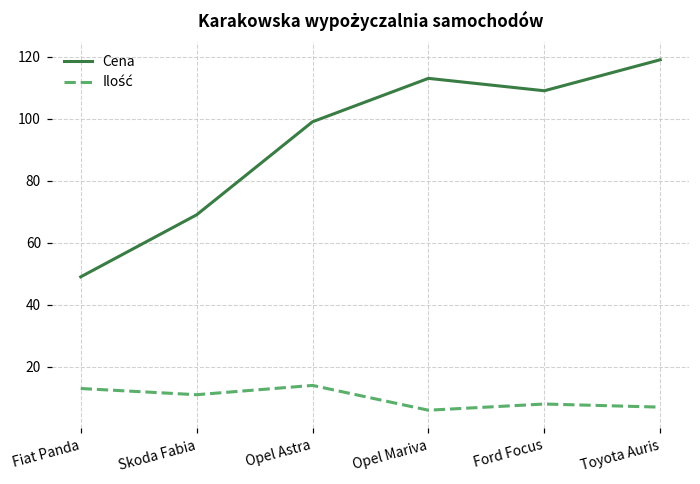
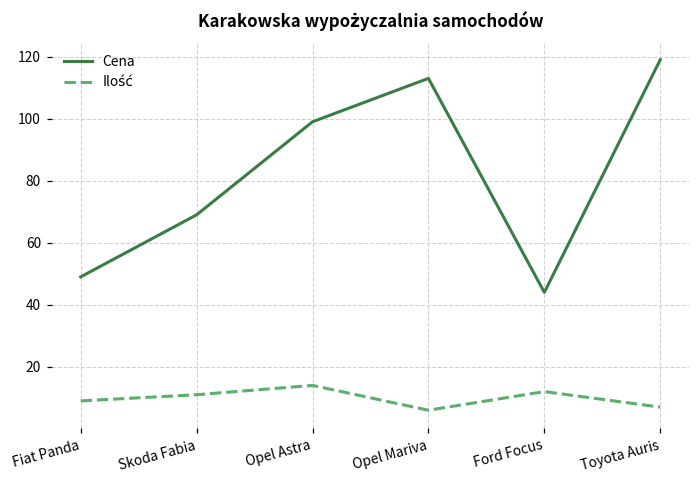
Ilość, Fiat Panda: 13 -> 9
Cena, Ford Focus: 109 -> 44
Ilość, Ford Focus: 8 -> 12
